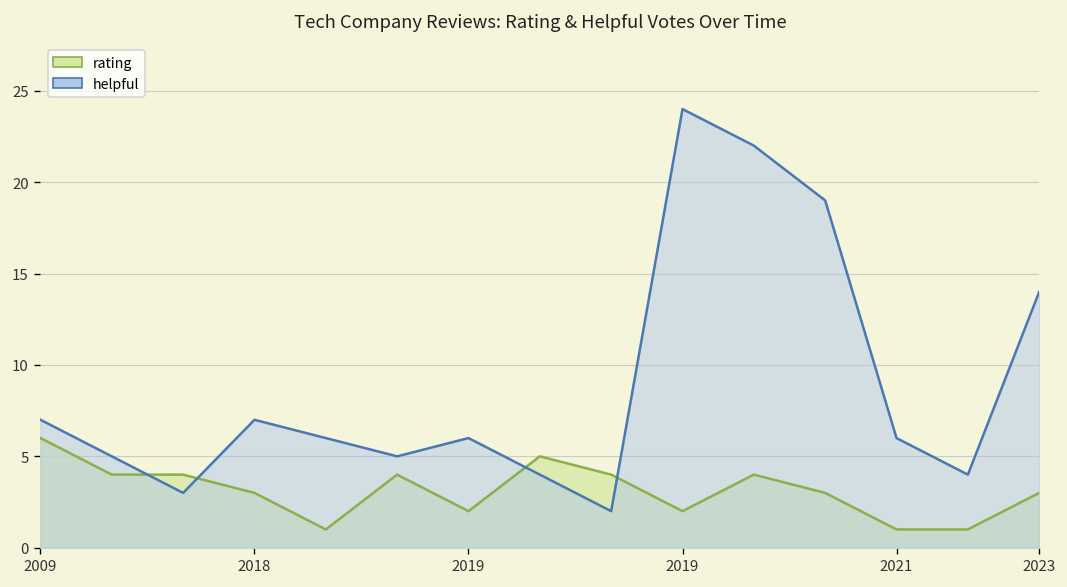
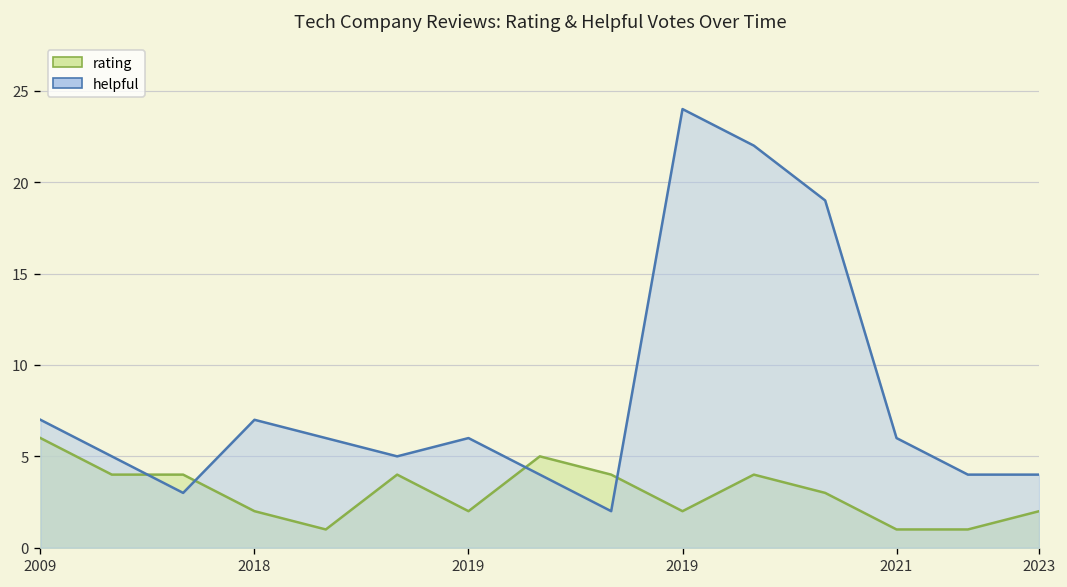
rating, 2018: 3 -> 2
rating, 2023: 3 -> 2
helpful, 2023: 14 -> 4
